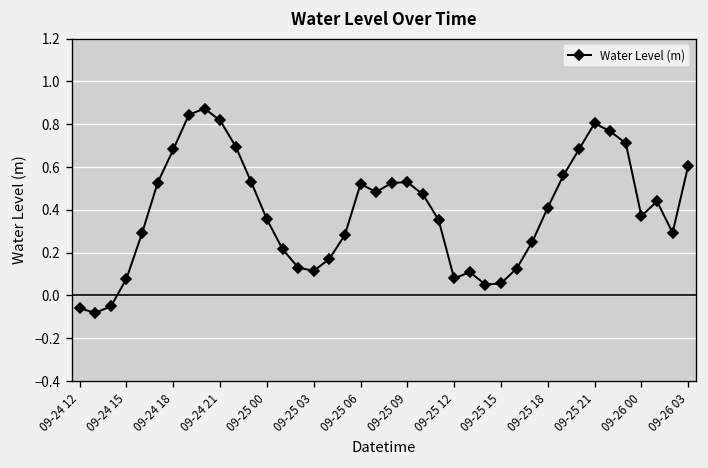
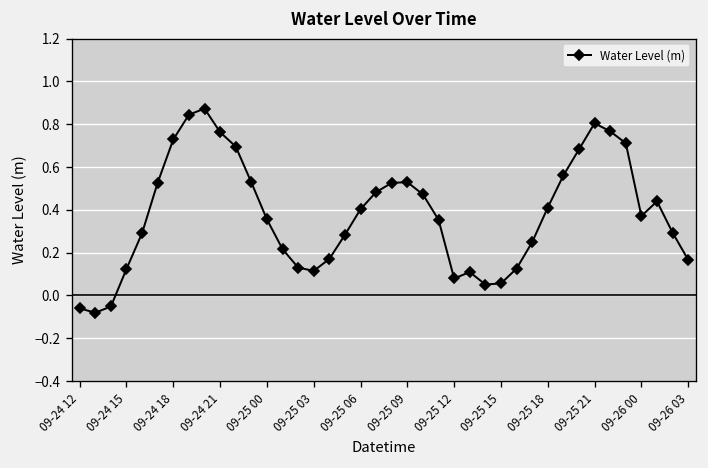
09-24 15: 0.08 -> 0.12
09-24 18: 0.68 -> 0.73
09-24 21: 0.82 -> 0.76
09-25 06: 0.52 -> 0.40
09-26 03: 0.61 -> 0.17
